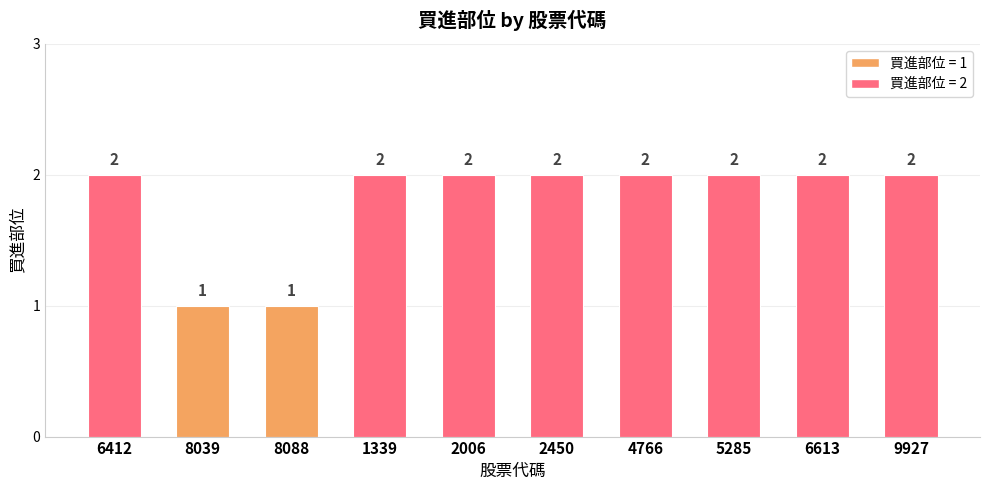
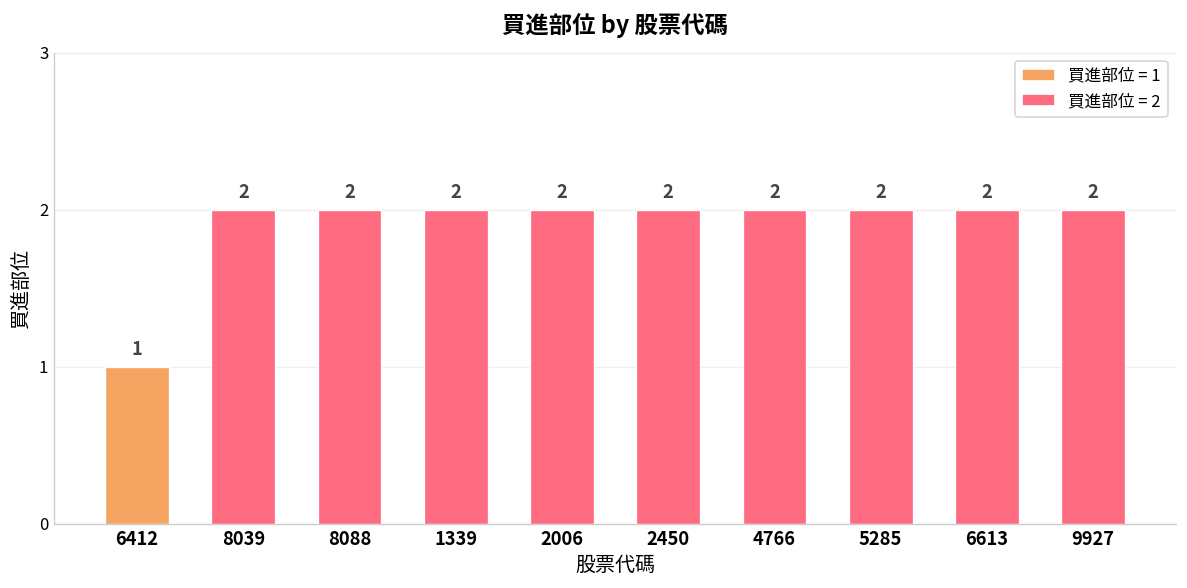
6412: 2 -> 1
8039: 1 -> 2
8088: 1 -> 2
